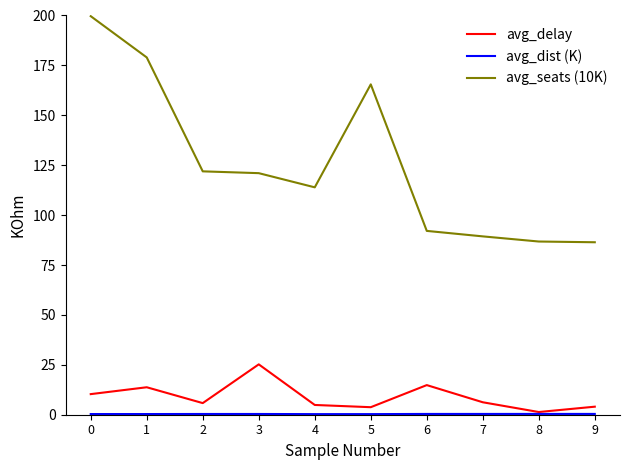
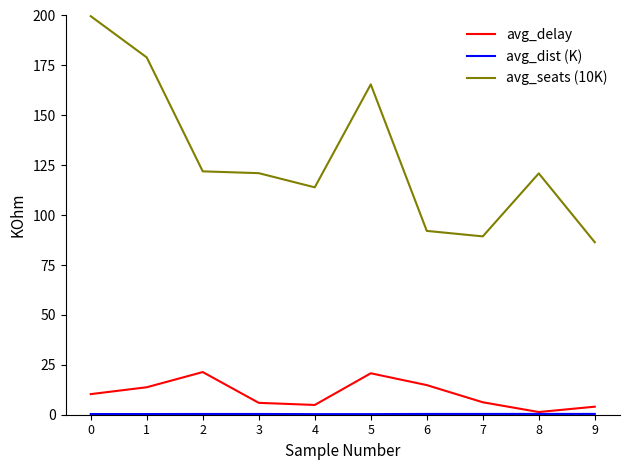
avg_delay, 2: 6 -> 21
avg_delay, 3: 25 -> 6
avg_delay, 5: 4 -> 21
avg_seats (10K), 8: 87 -> 121
